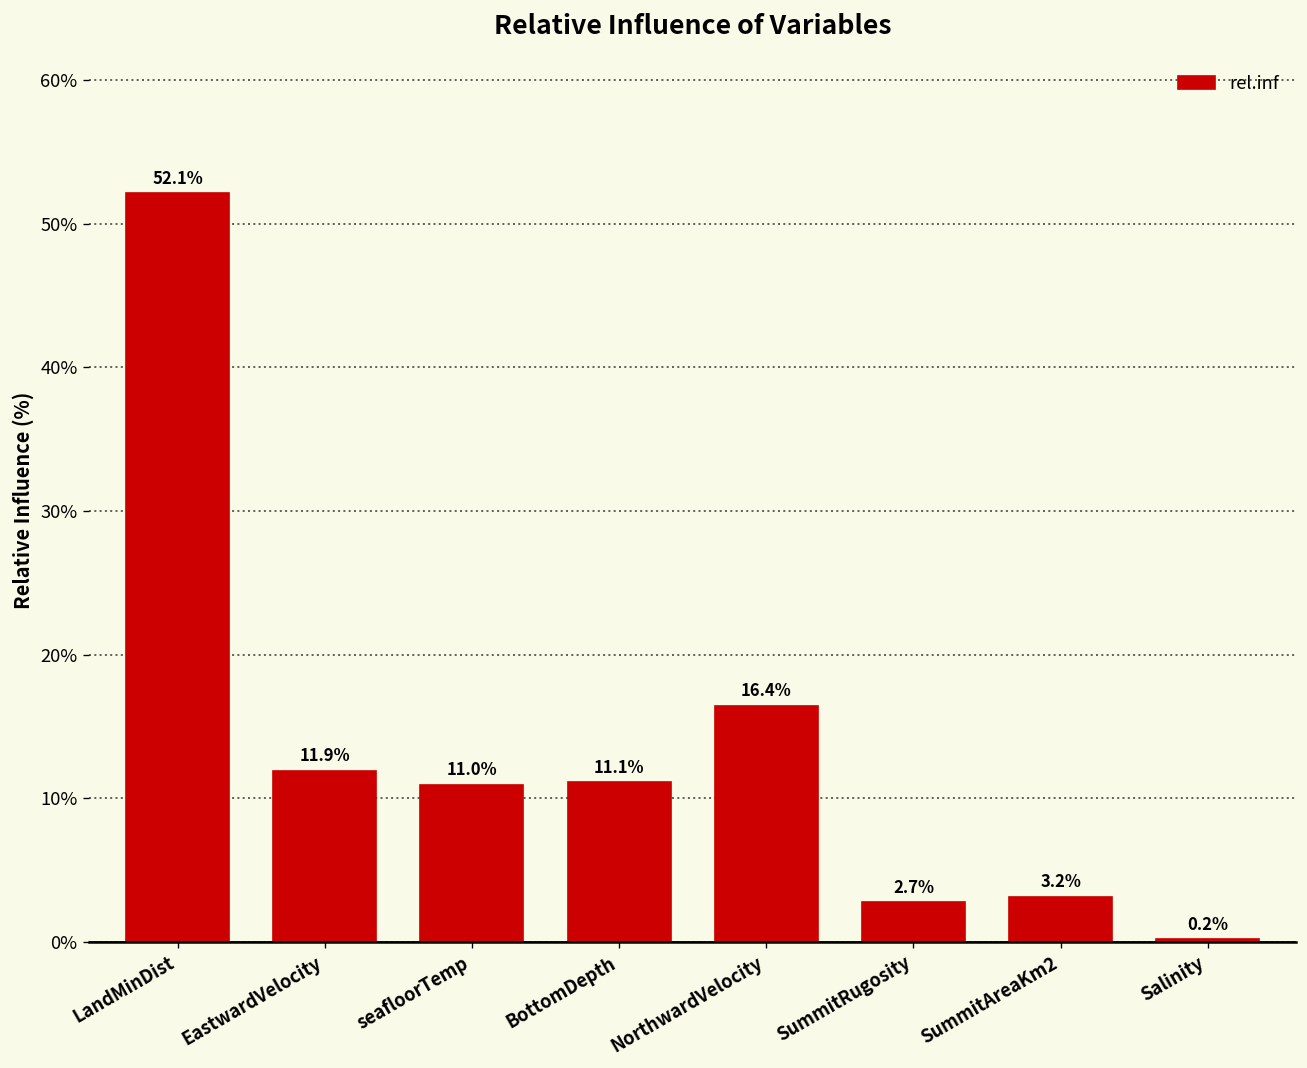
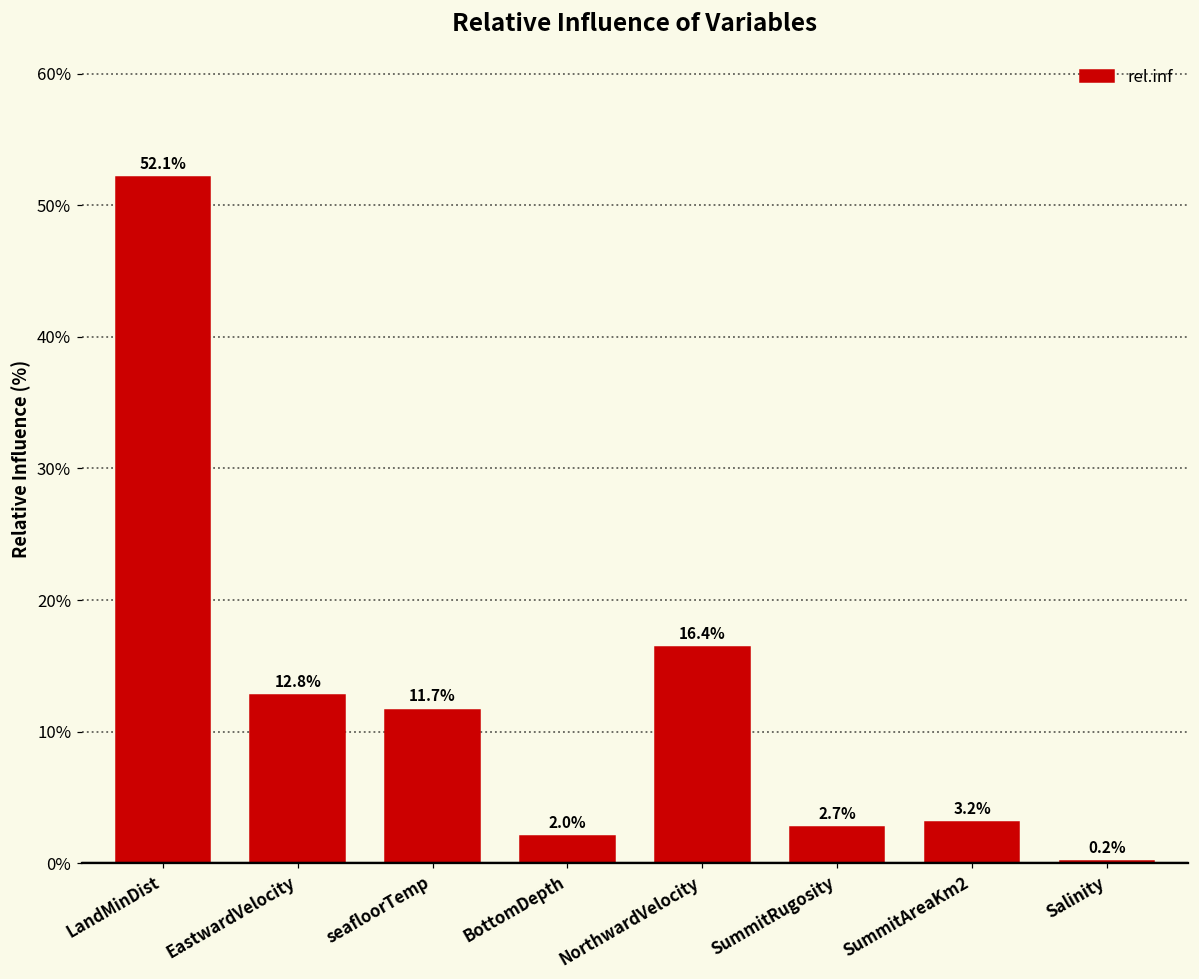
EastwardVelocity: 11.9% -> 12.8%
seafloorTemp: 11.0% -> 11.7%
BottomDepth: 11.1% -> 2.0%
